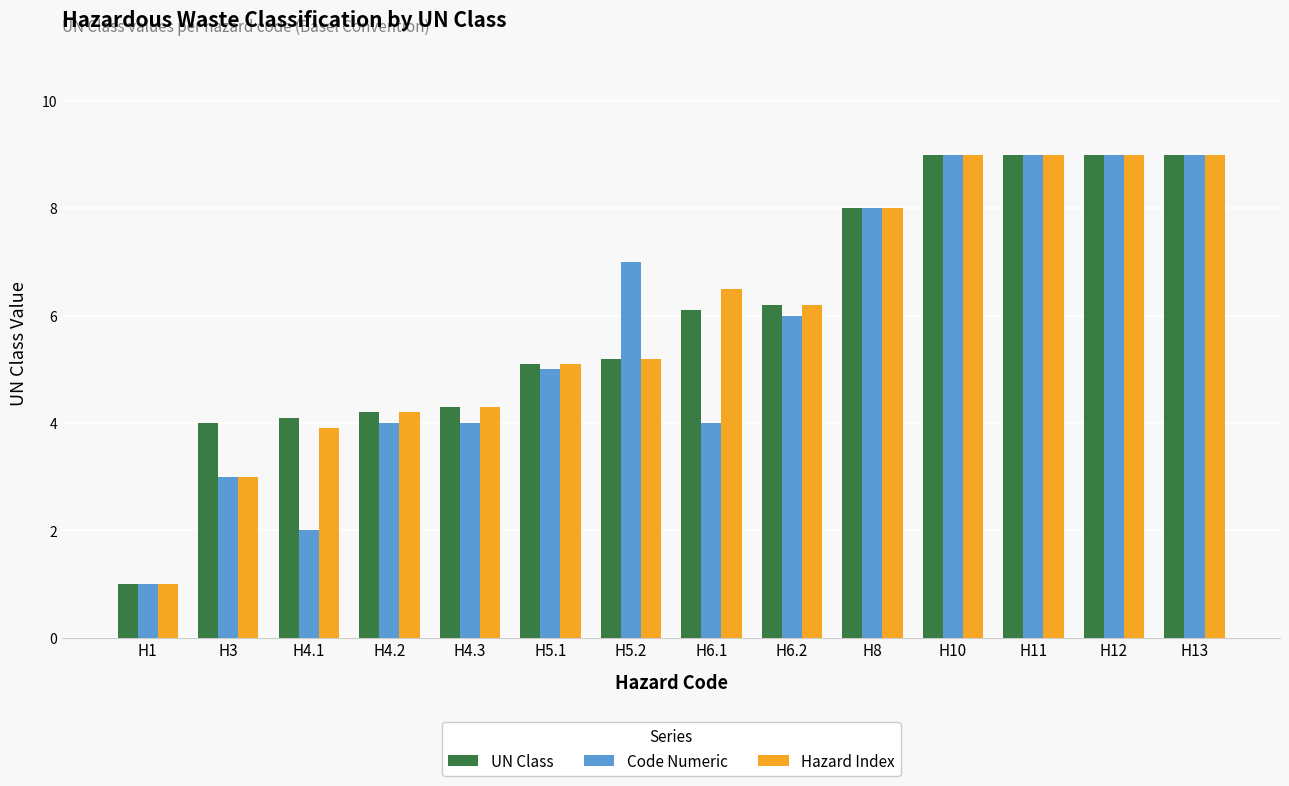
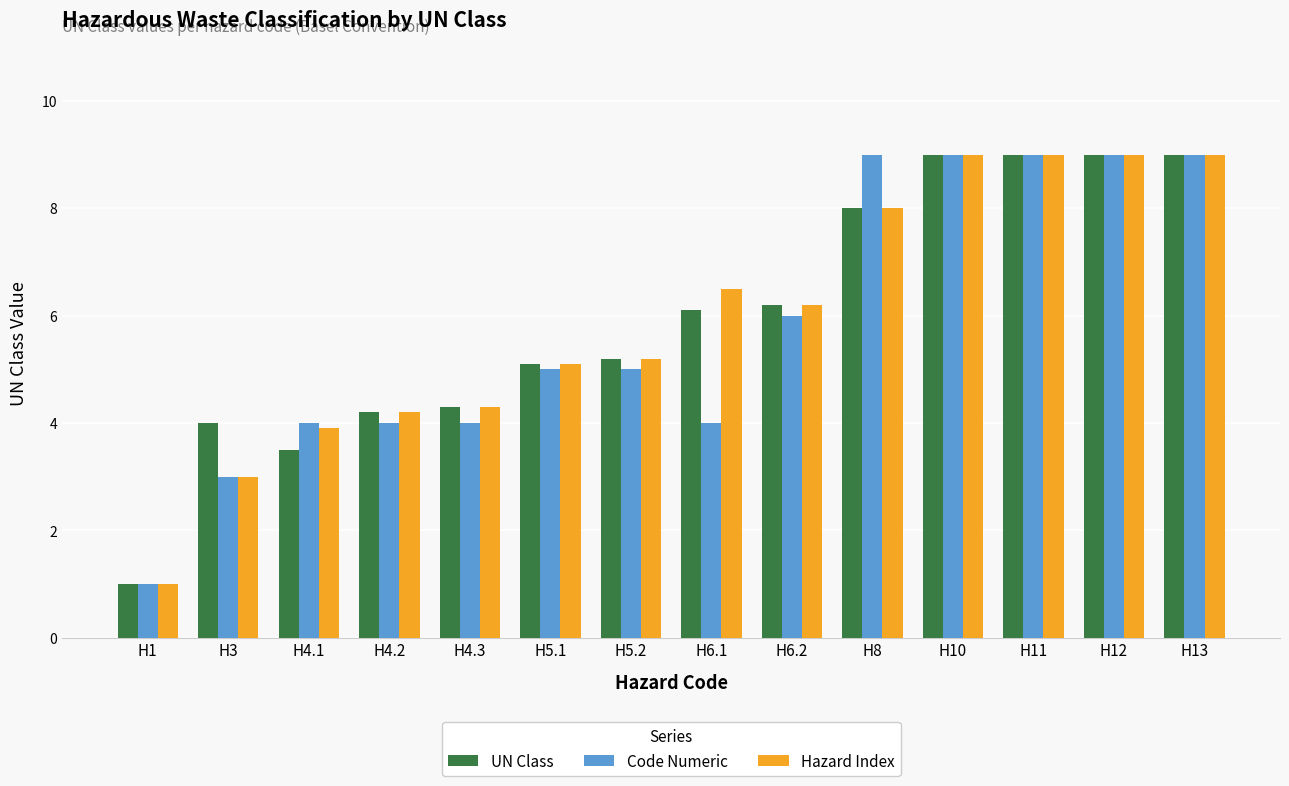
UN Class, H4.1: 4.1 -> 3.5
Code Numeric, H4.1: 2 -> 4
Code Numeric, H5.2: 7 -> 5
Code Numeric, H8: 8 -> 9
